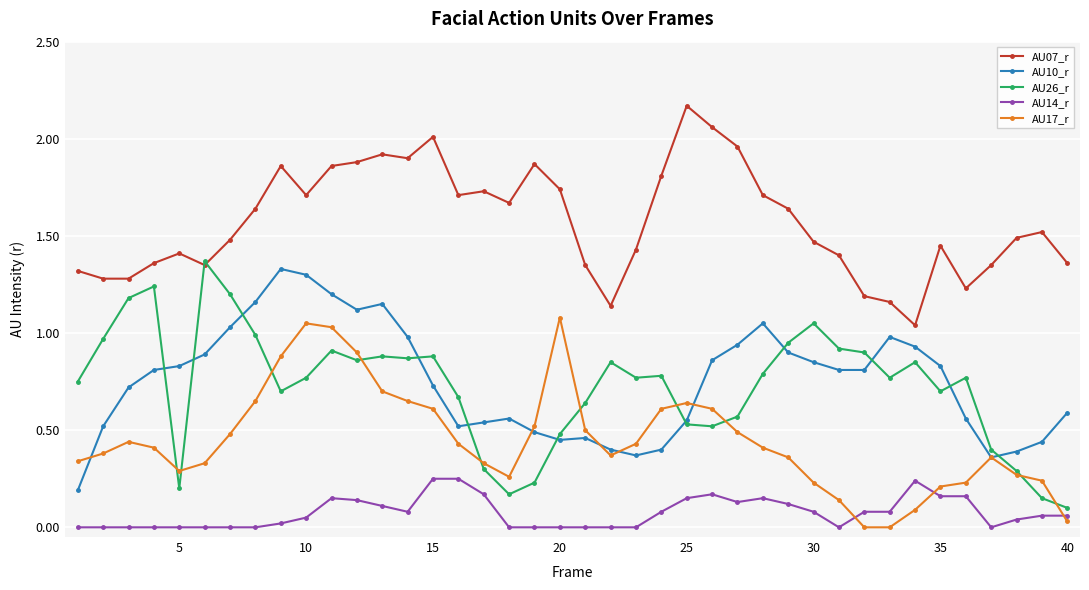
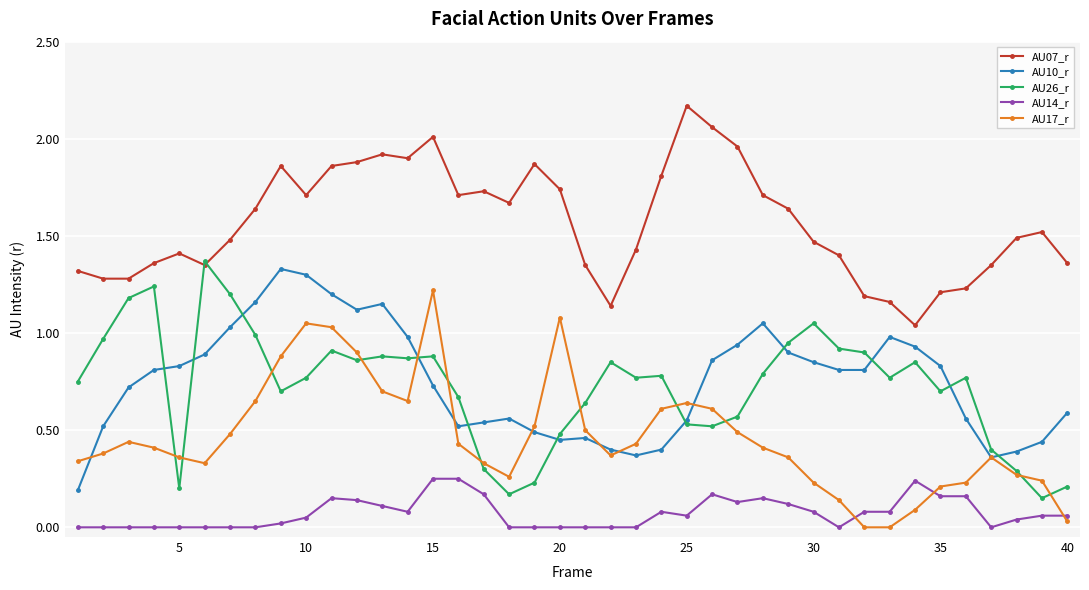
AU17_r, 5: 0.29 -> 0.36
AU17_r, 15: 0.61 -> 1.22
AU14_r, 25: 0.15 -> 0.06
AU07_r, 35: 1.45 -> 1.21
AU26_r, 40: 0.10 -> 0.21
